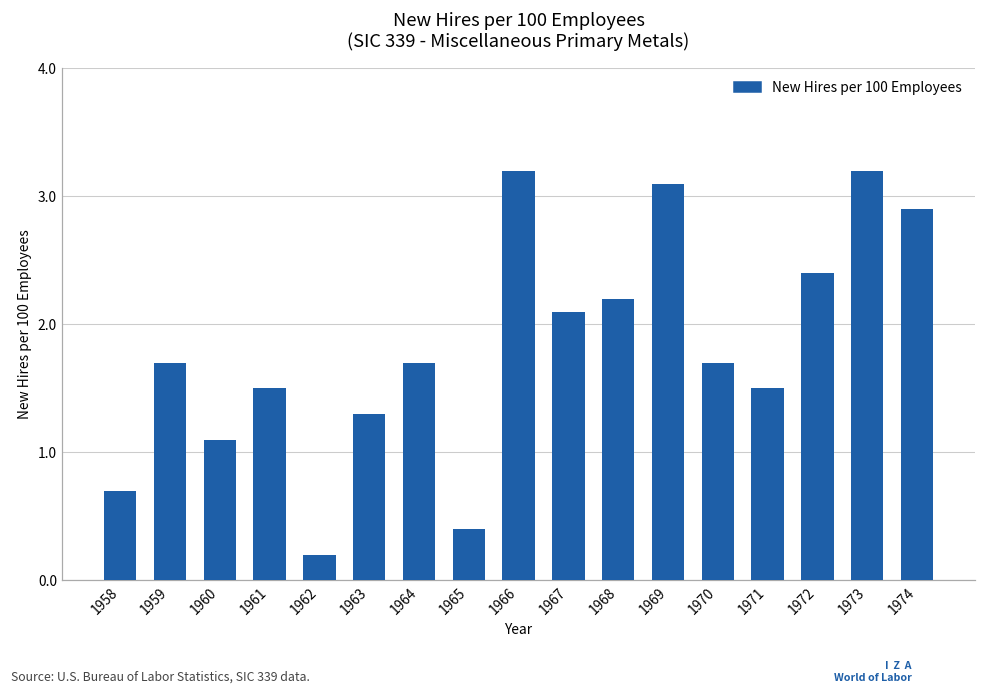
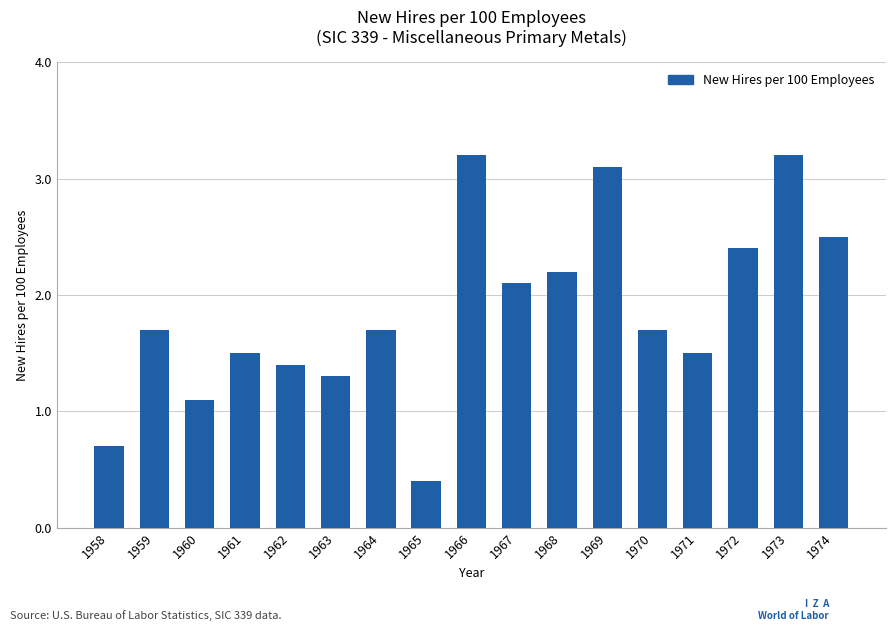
1962: 0.2 -> 1.4
1974: 2.9 -> 2.5
